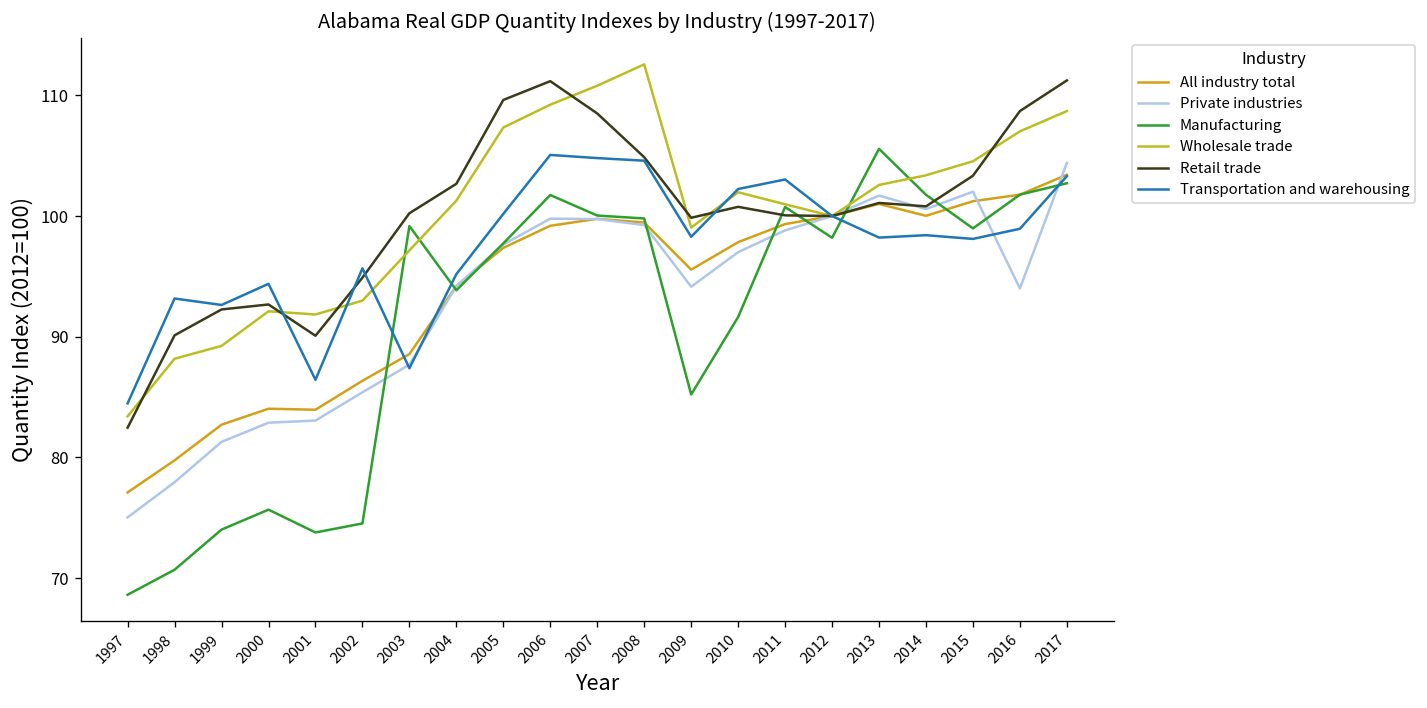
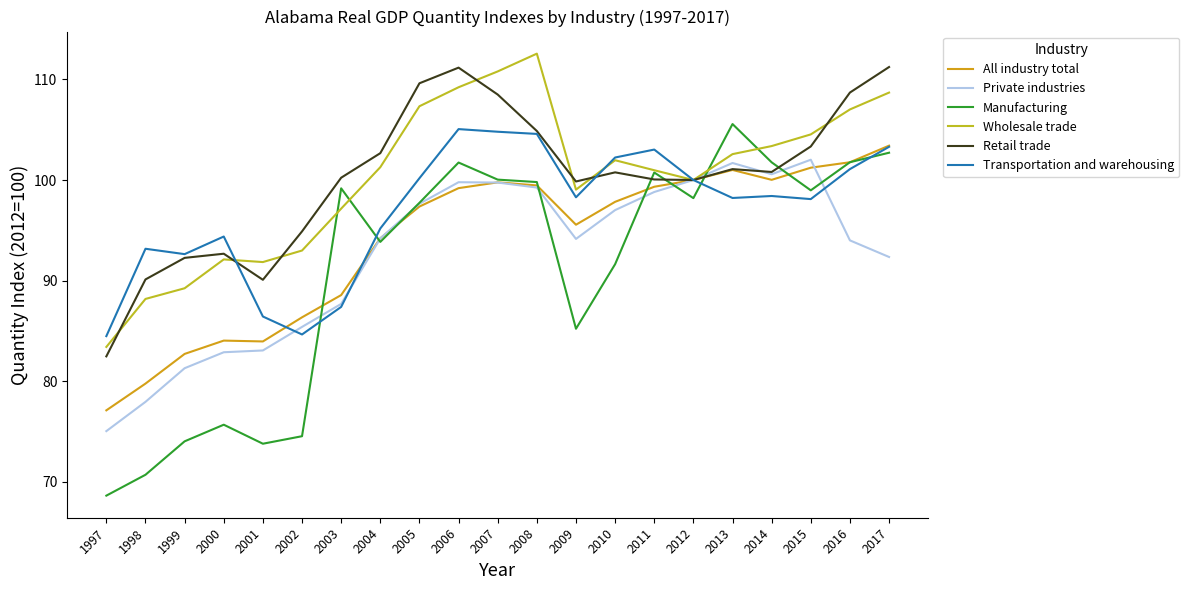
Transportation and warehousing, 2002: 95.7 -> 84.6
Transportation and warehousing, 2016: 98.9 -> 101.1
Private industries, 2017: 104.4 -> 92.3
